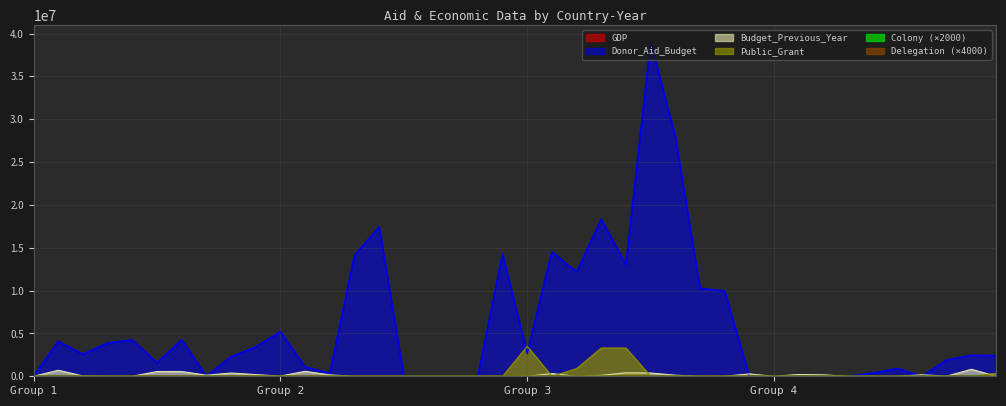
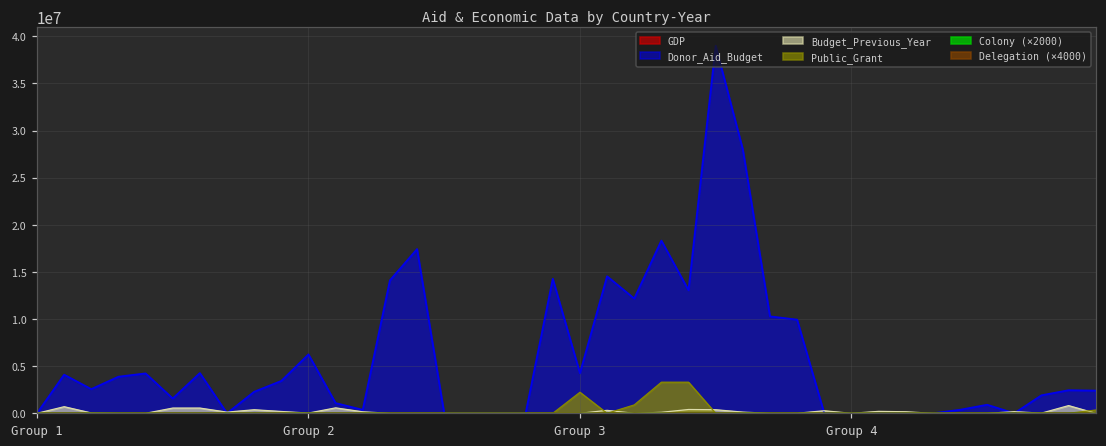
Donor_Aid_Budget, Group 2: 5000000 -> 6000000
Donor_Aid_Budget, Group 3: 3000000 -> 4000000
Public_Grant, Group 3: 4000000 -> 2000000
